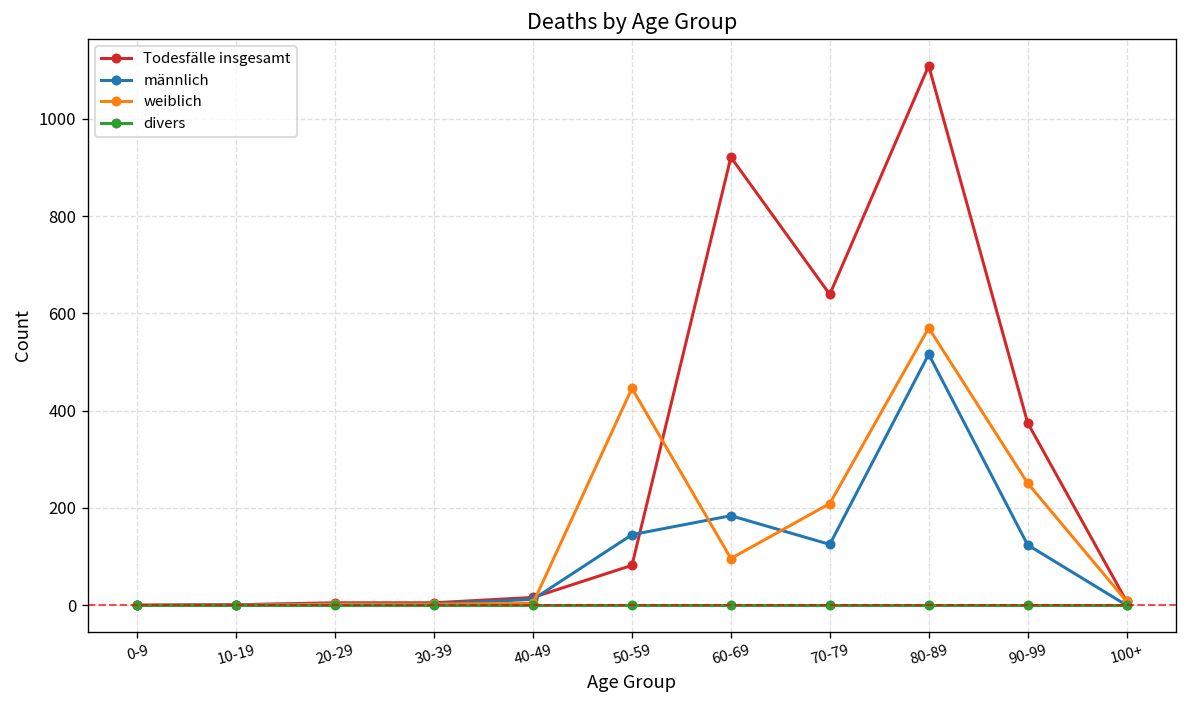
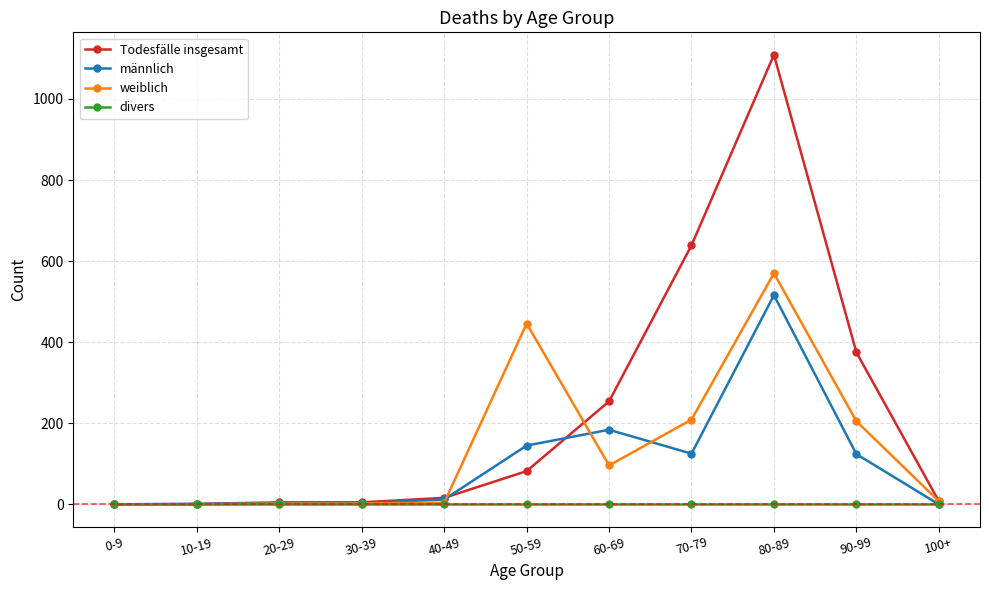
Todesfälle insgesamt, 60-69: 920 -> 250
weiblich, 90-99: 250 -> 210
